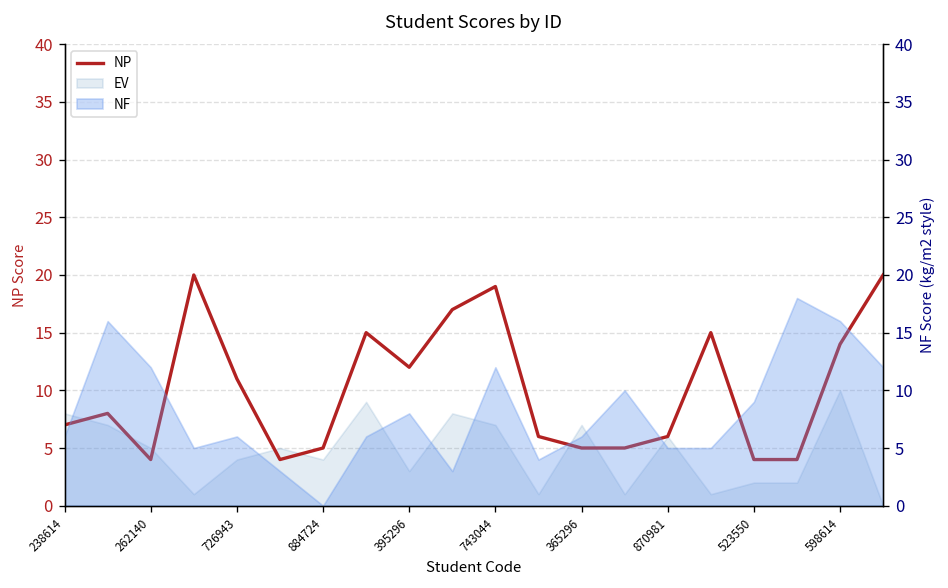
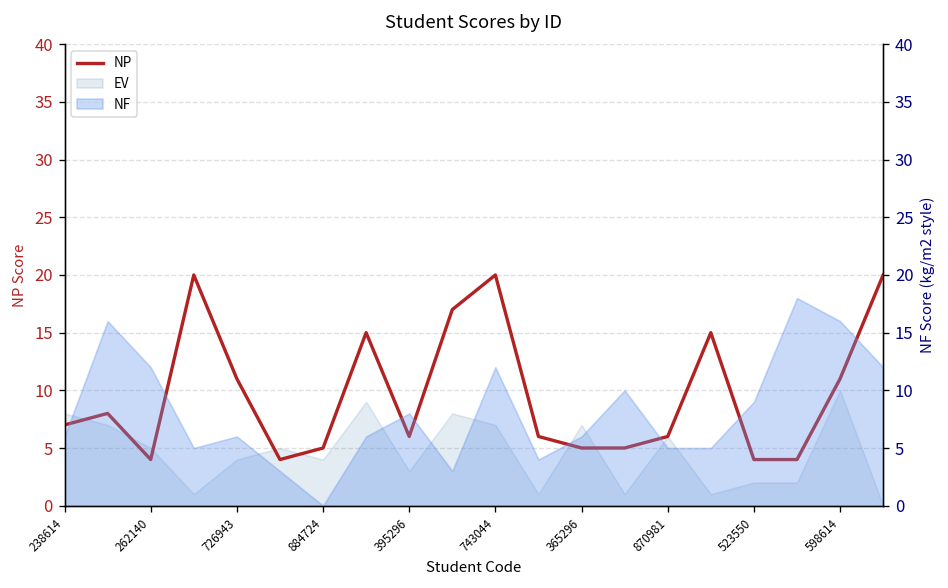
NP, 395296: 12 -> 6
NP, 743044: 19 -> 20
NP, 598614: 14 -> 11
